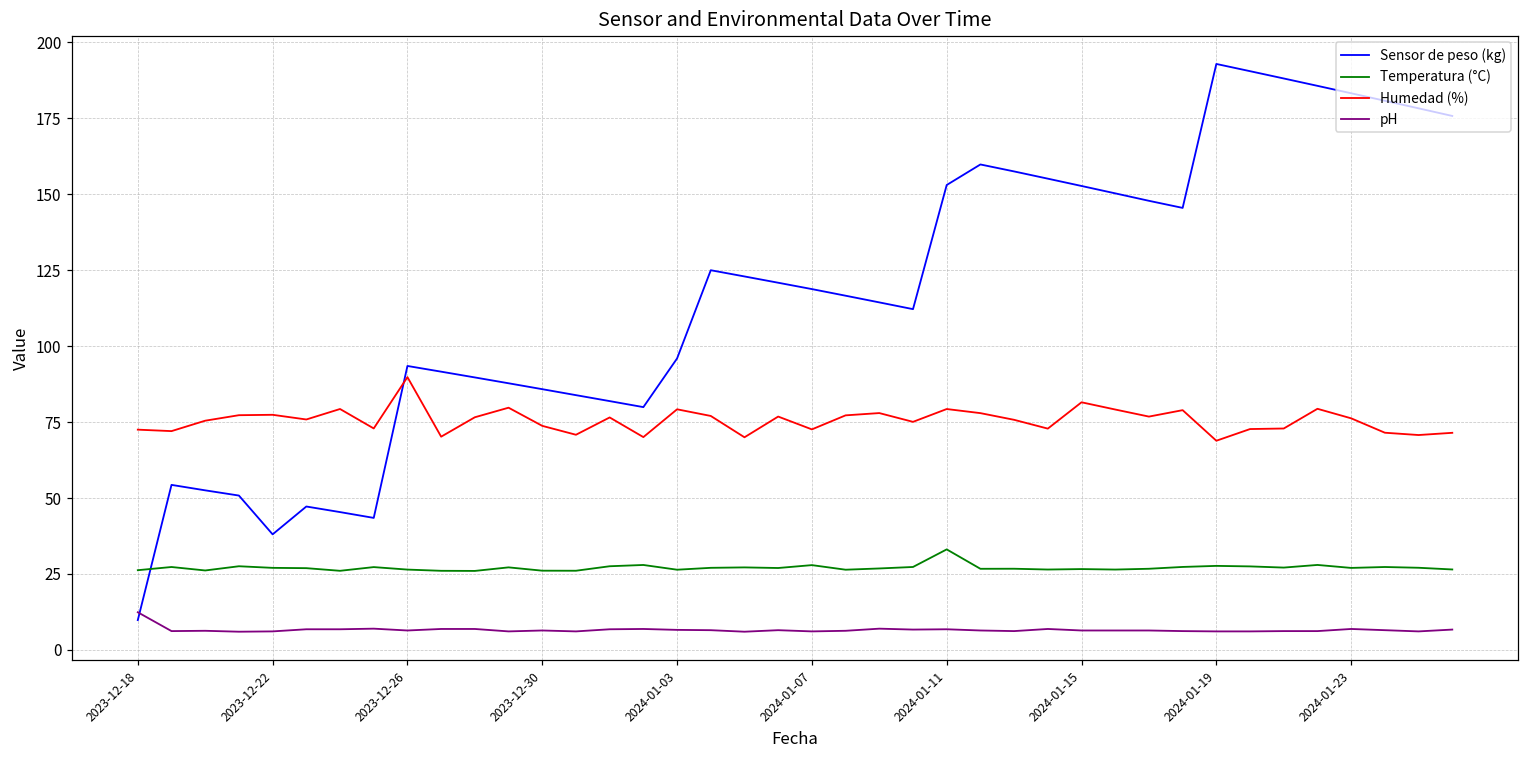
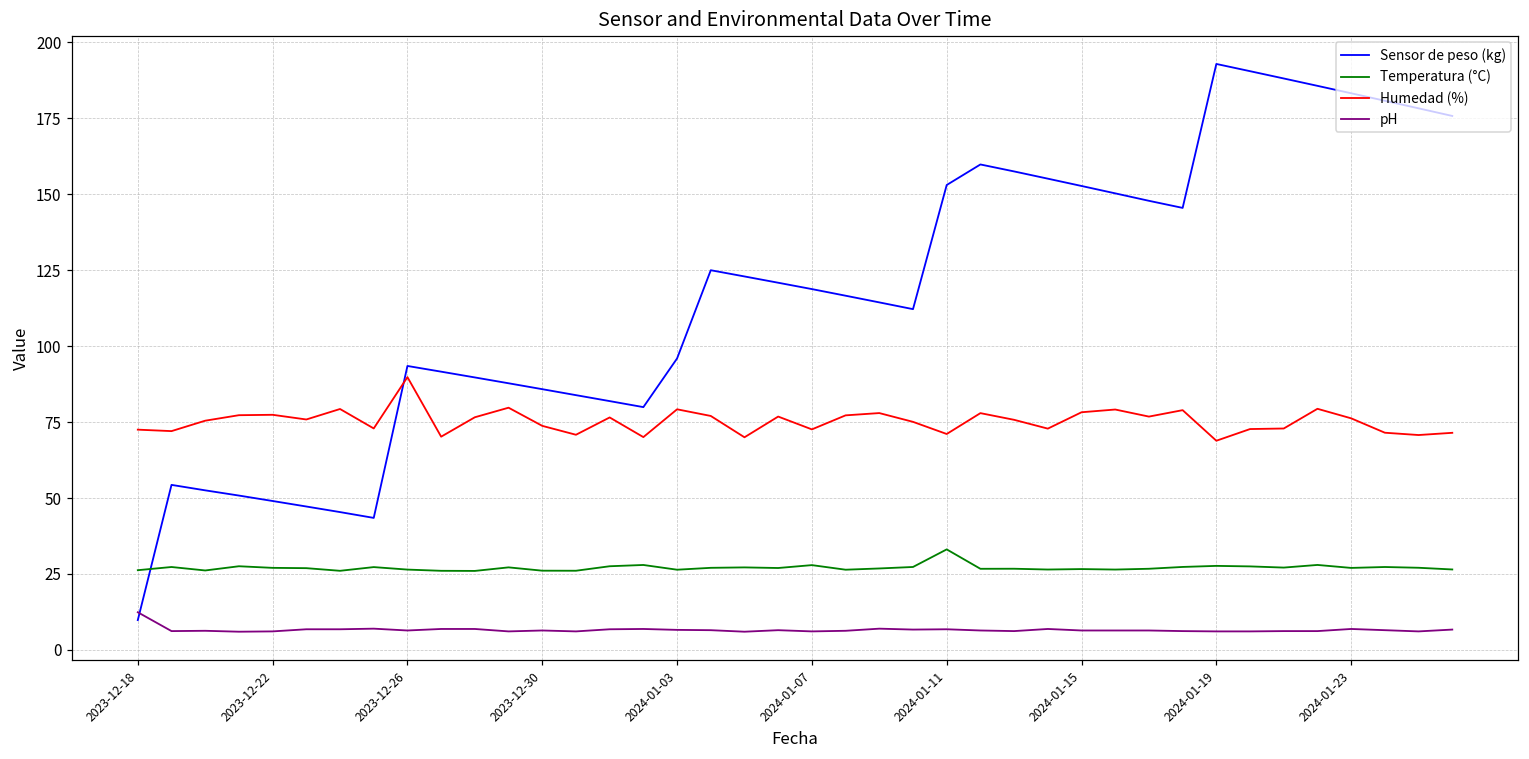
Sensor de peso (kg), 2023-12-22: 38 -> 49
Humedad (%), 2024-01-11: 79 -> 71
Humedad (%), 2024-01-15: 82 -> 78
